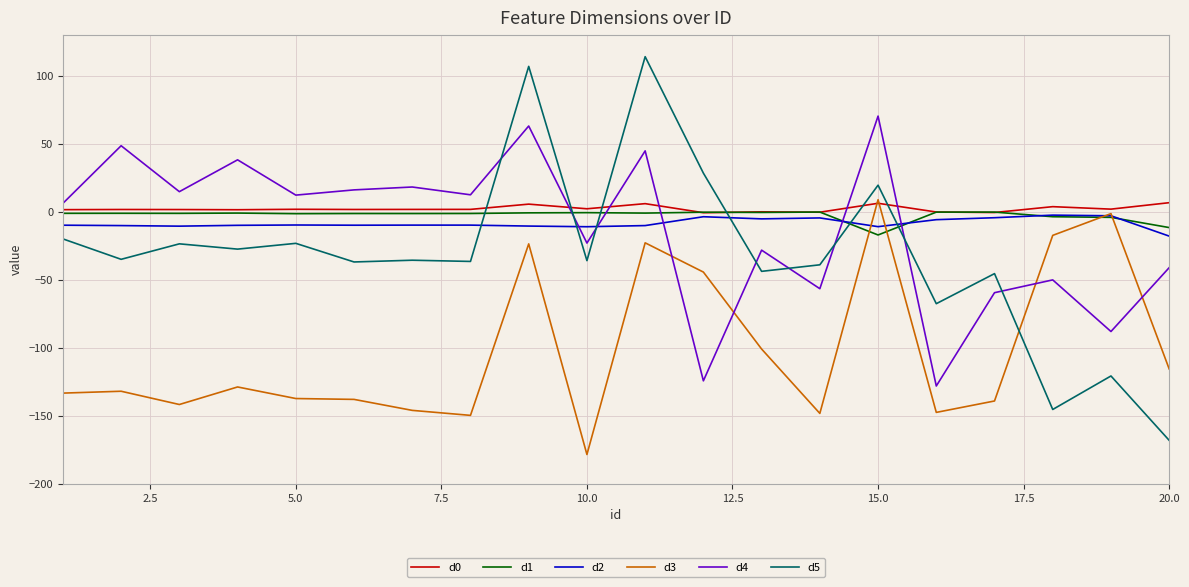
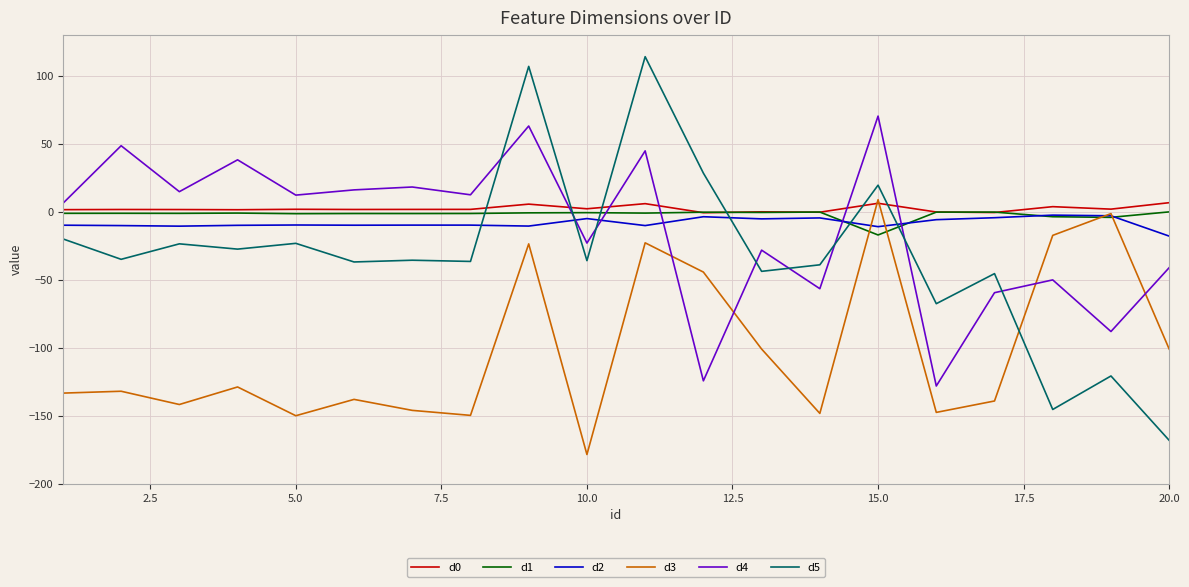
d3, 5.0: -137 -> -150
d2, 10.0: -11 -> -5
d1, 20.0: -12 -> 0
d3, 20.0: -116 -> -101
